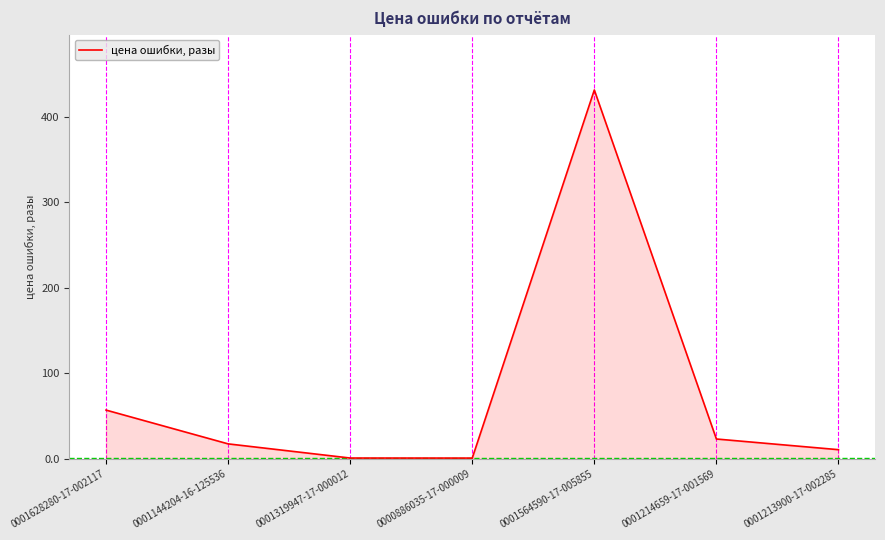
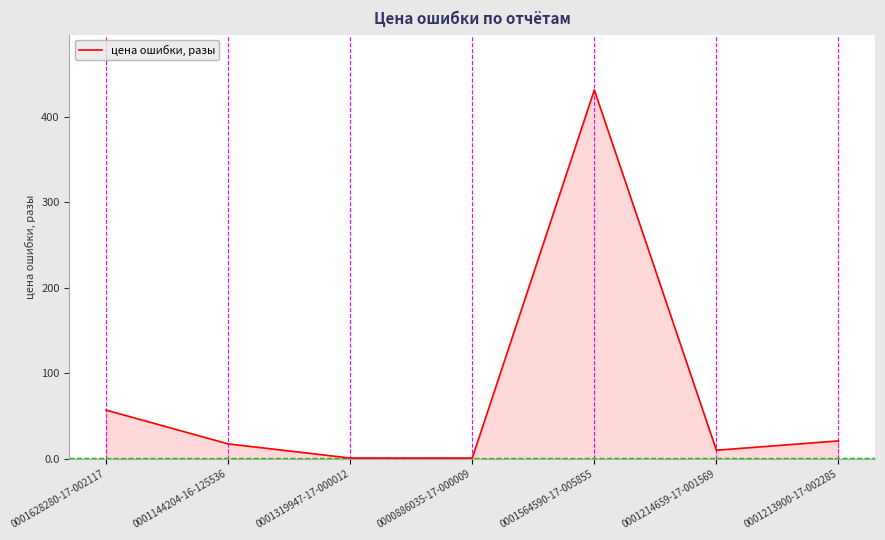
0001214659-17-001569: 20 -> 10
0001213900-17-002285: 10 -> 20
